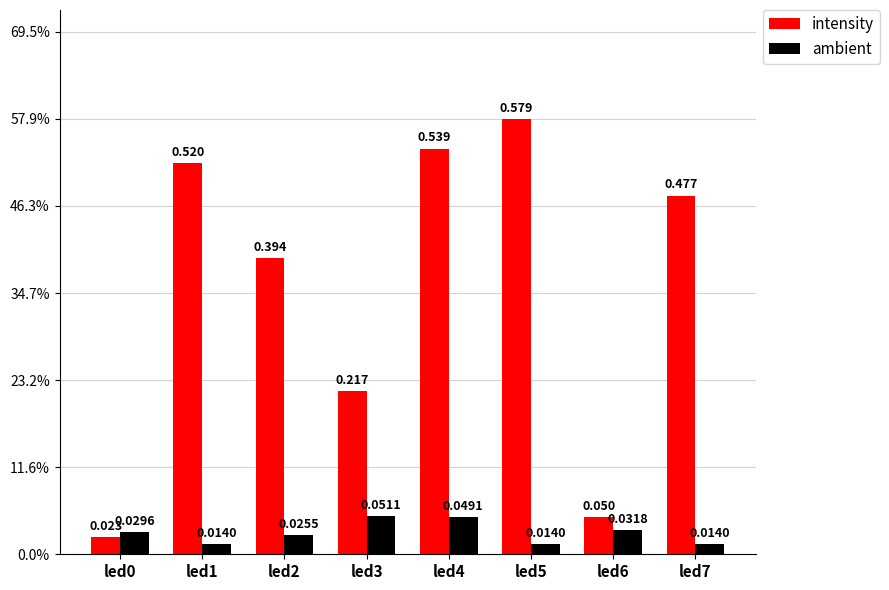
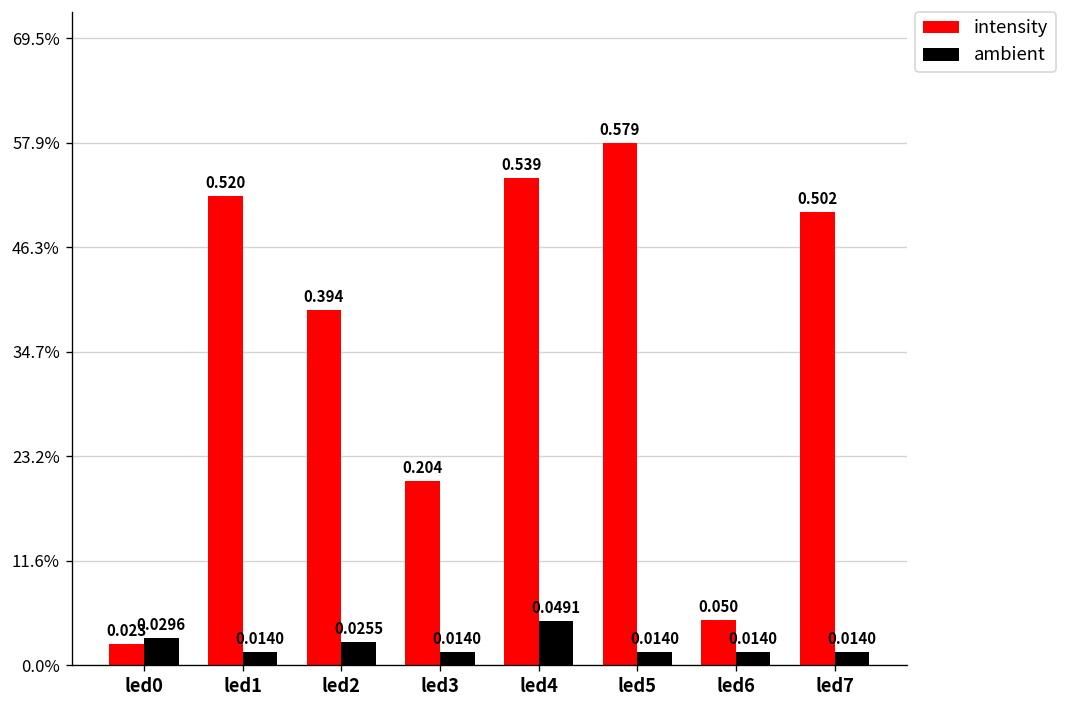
intensity, led3: 0.217 -> 0.204
ambient, led3: 0.0511 -> 0.0140
ambient, led6: 0.0318 -> 0.0140
intensity, led7: 0.477 -> 0.502
